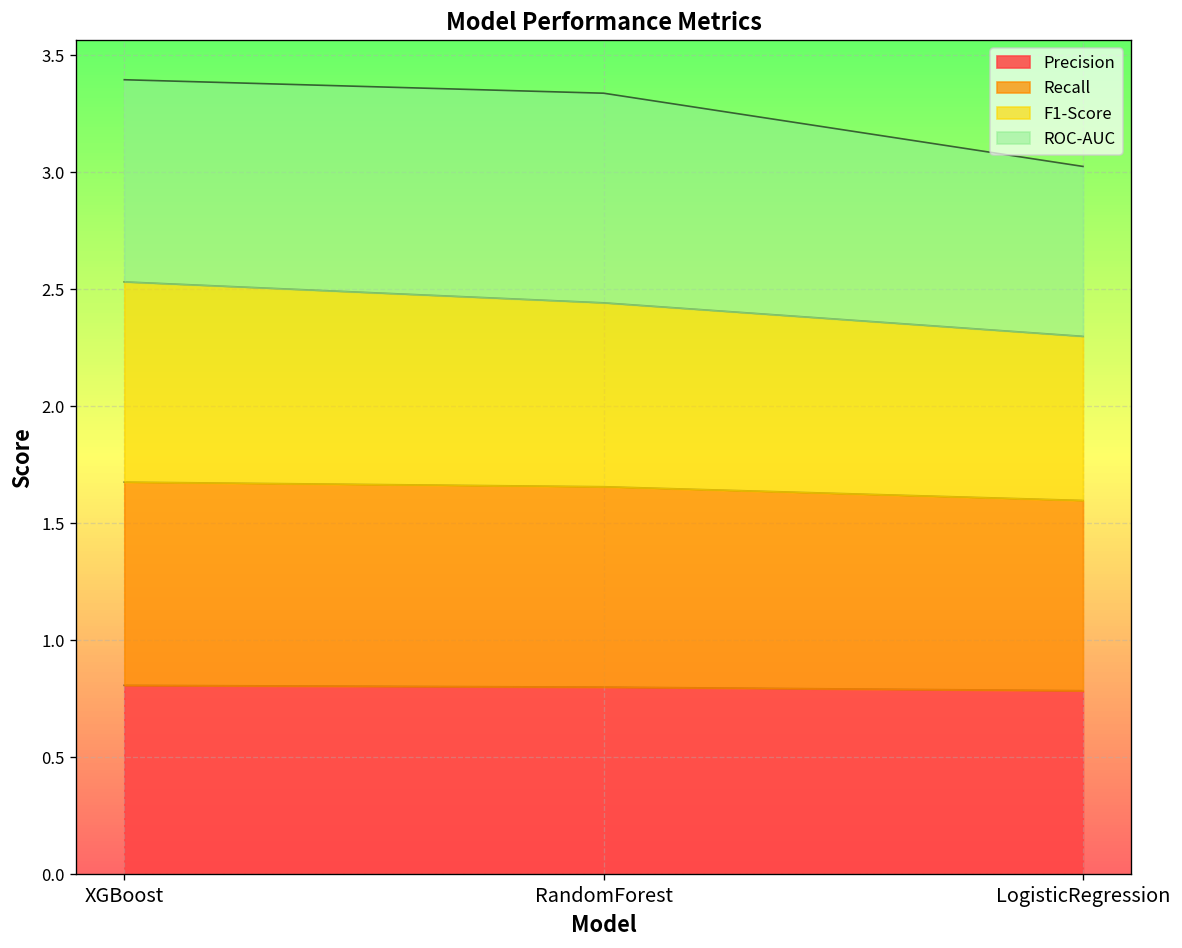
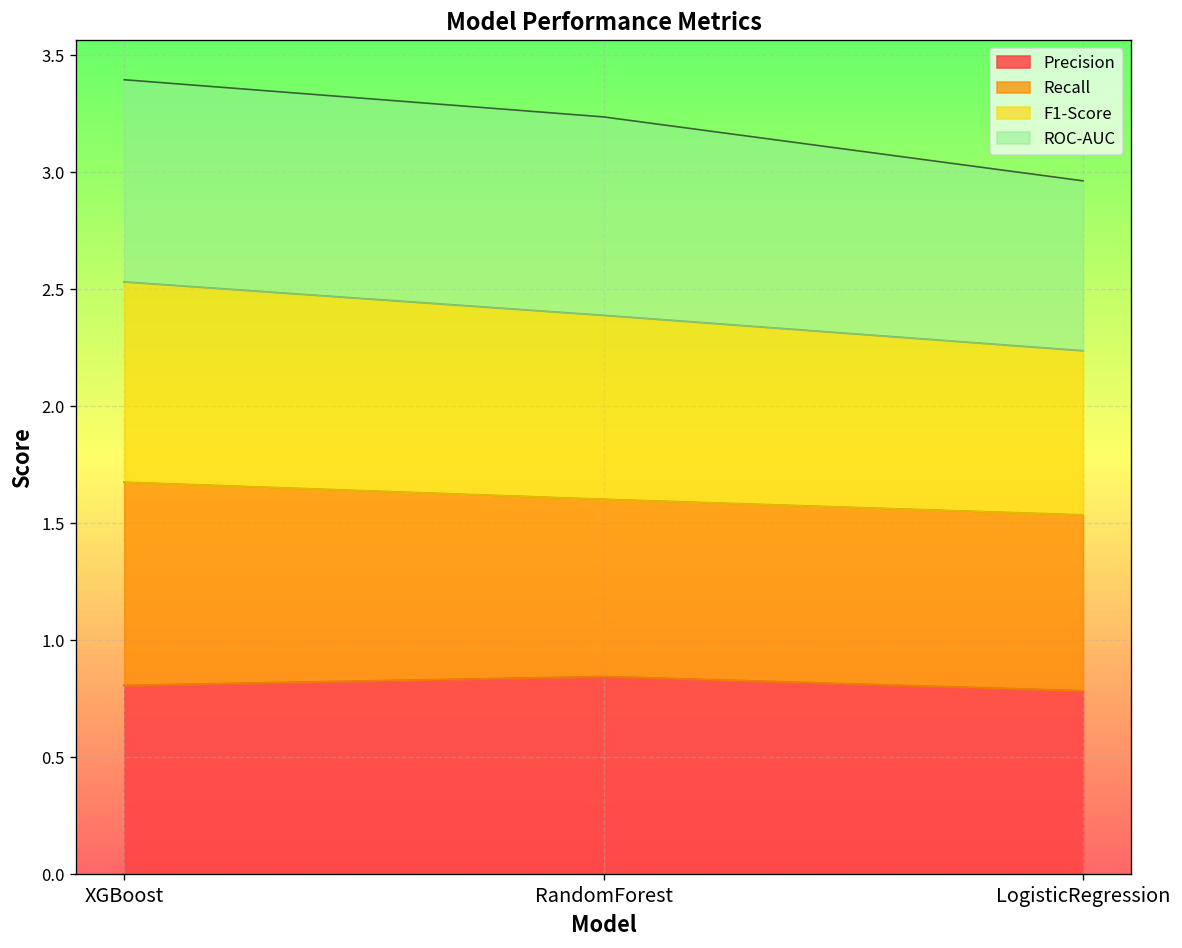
Precision, RandomForest: 0.80 -> 0.85
Recall, RandomForest: 0.86 -> 0.76
ROC-AUC, RandomForest: 0.90 -> 0.85
Recall, LogisticRegression: 0.81 -> 0.75
